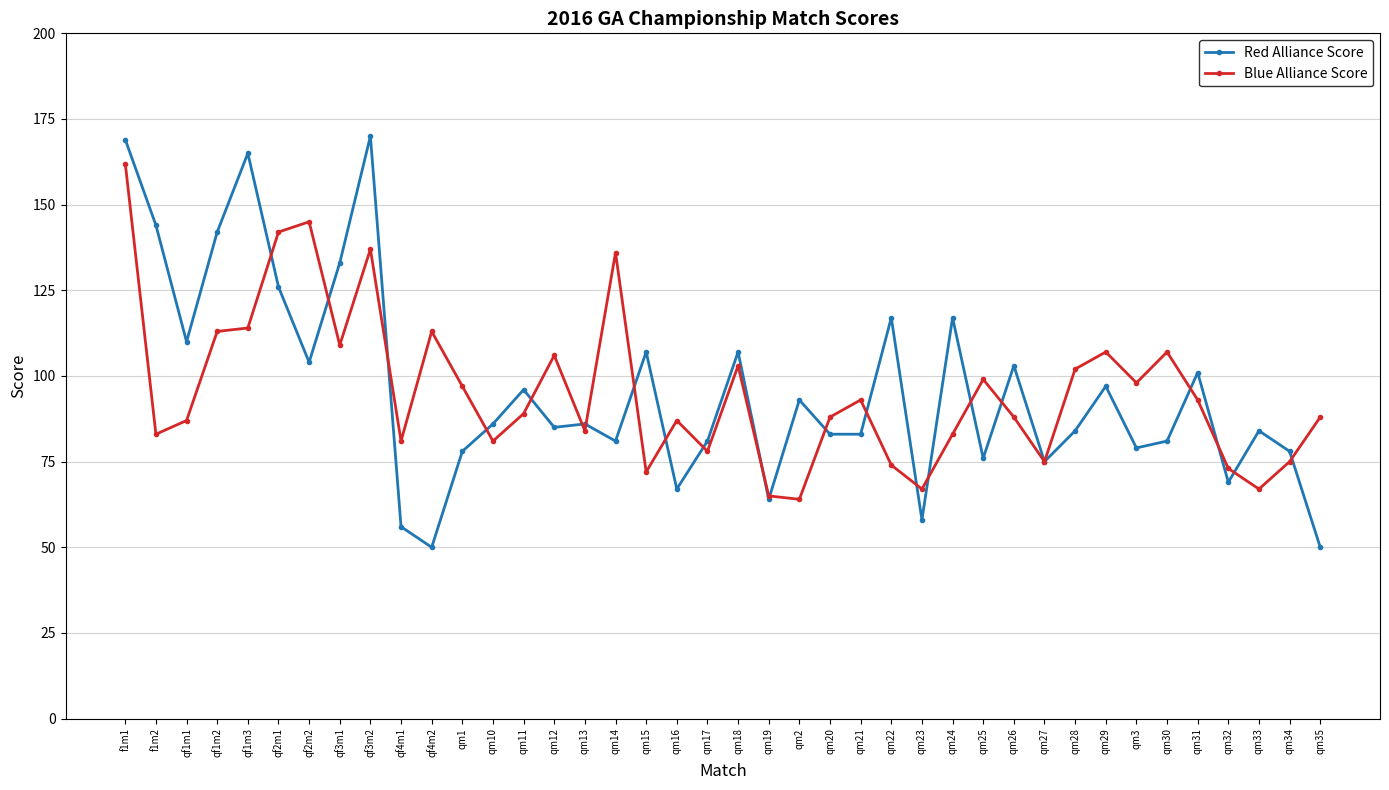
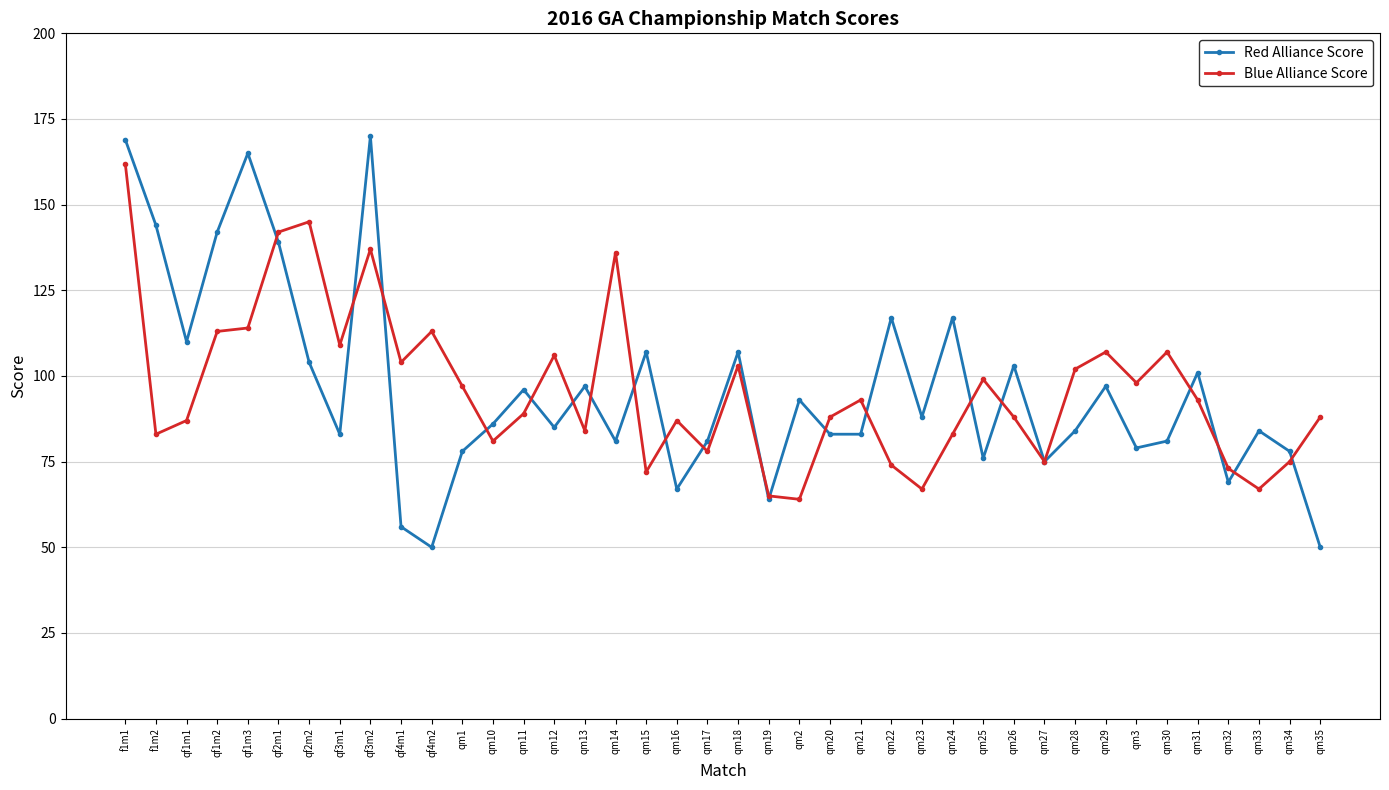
Red Alliance Score, qf2m1: 126 -> 139
Red Alliance Score, qf3m1: 133 -> 83
Blue Alliance Score, qf4m1: 81 -> 104
Red Alliance Score, qm13: 86 -> 97
Red Alliance Score, qm23: 58 -> 88
